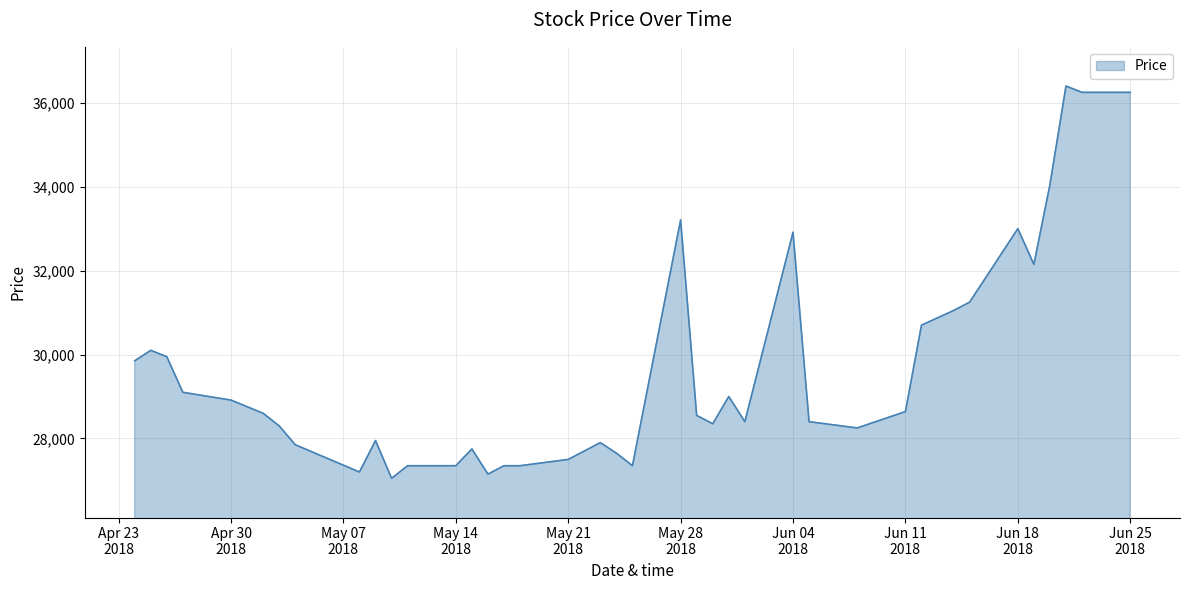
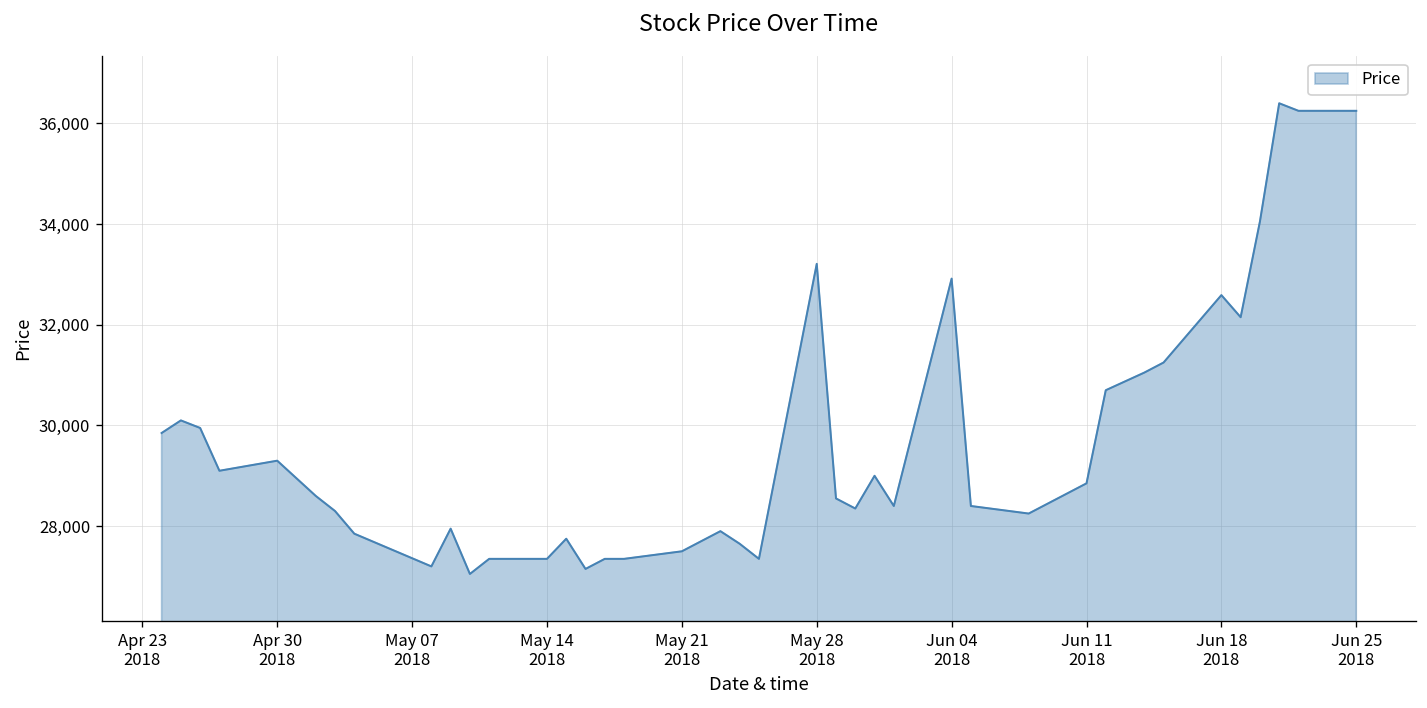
Apr 30 2018: 28,900 -> 29,300
Jun 11 2018: 28,600 -> 28,900
Jun 18 2018: 33,000 -> 32,600
